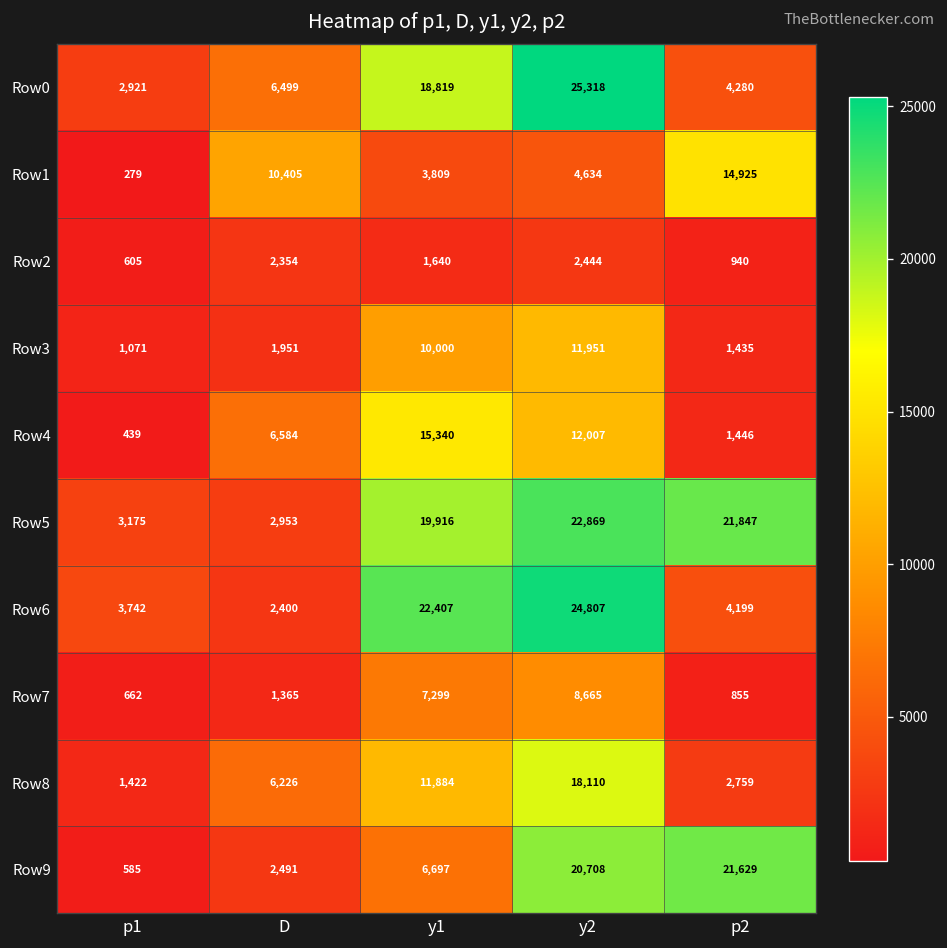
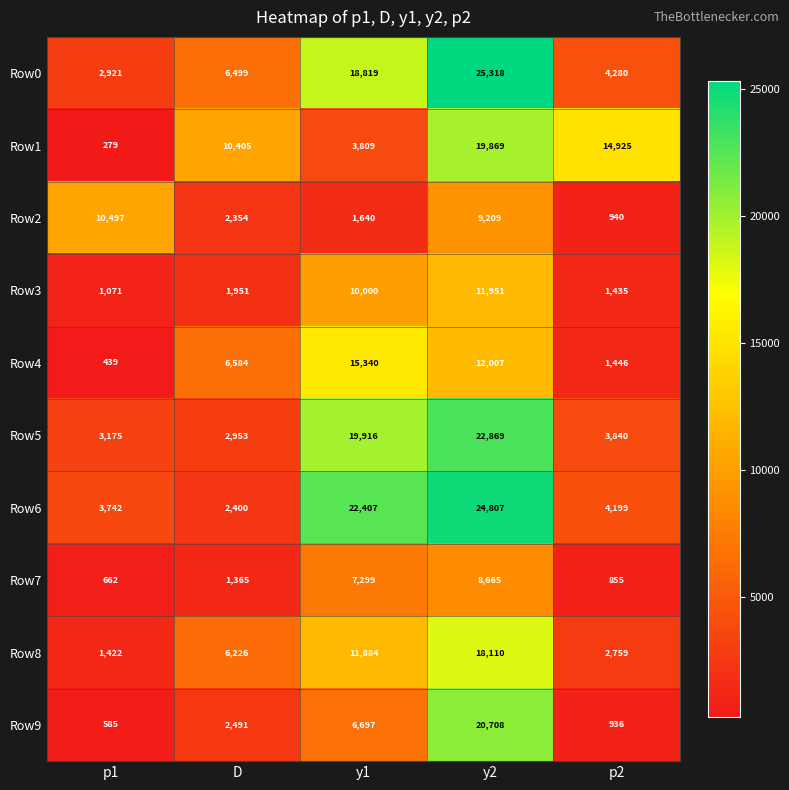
Row1, y2: 4,634 -> 19,869
Row2, p1: 605 -> 10,497
Row2, y2: 2,444 -> 9,209
Row5, p2: 21,847 -> 3,840
Row9, p2: 21,629 -> 936
